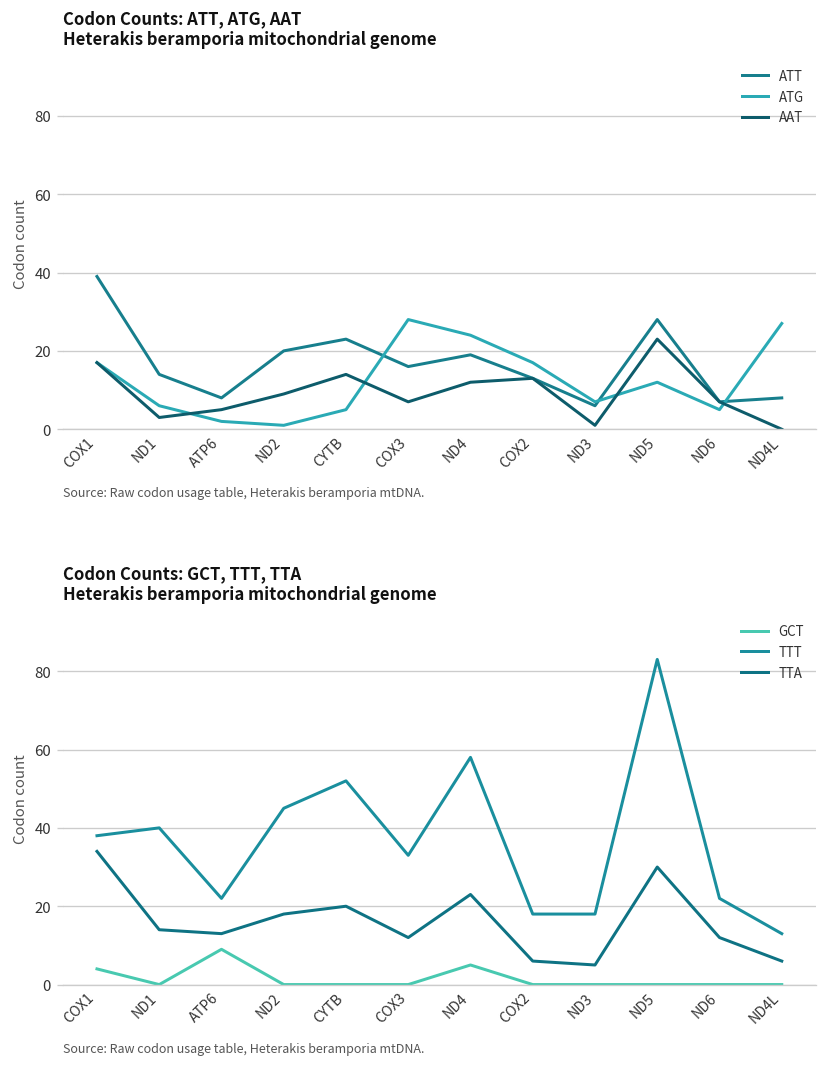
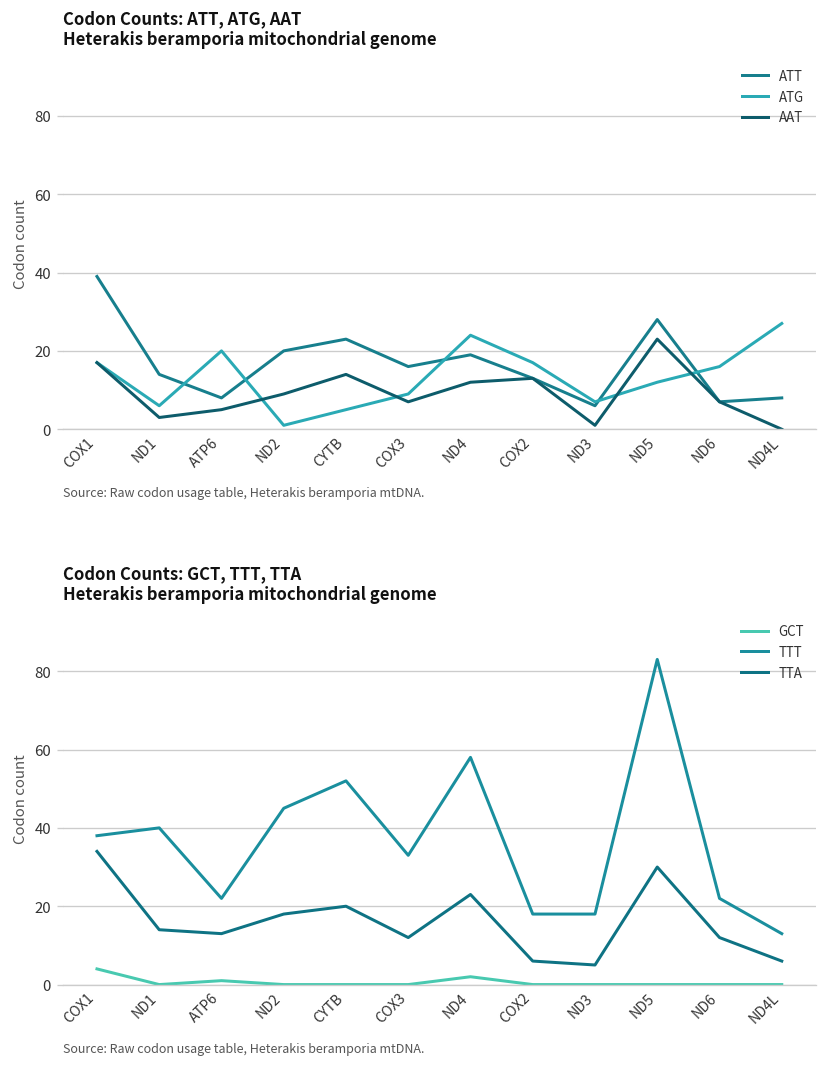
Codon Counts: ATT, ATG, AAT Heterakis beramporia mitochondrial genome, ATG, ATP6: 2 -> 20
Codon Counts: ATT, ATG, AAT Heterakis beramporia mitochondrial genome, ATG, COX3: 28 -> 9
Codon Counts: ATT, ATG, AAT Heterakis beramporia mitochondrial genome, ATG, ND6: 5 -> 16
Codon Counts: GCT, TTT, TTA Heterakis beramporia mitochondrial genome, GCT, ATP6: 9 -> 1
Codon Counts: GCT, TTT, TTA Heterakis beramporia mitochondrial genome, GCT, ND4: 5 -> 2
